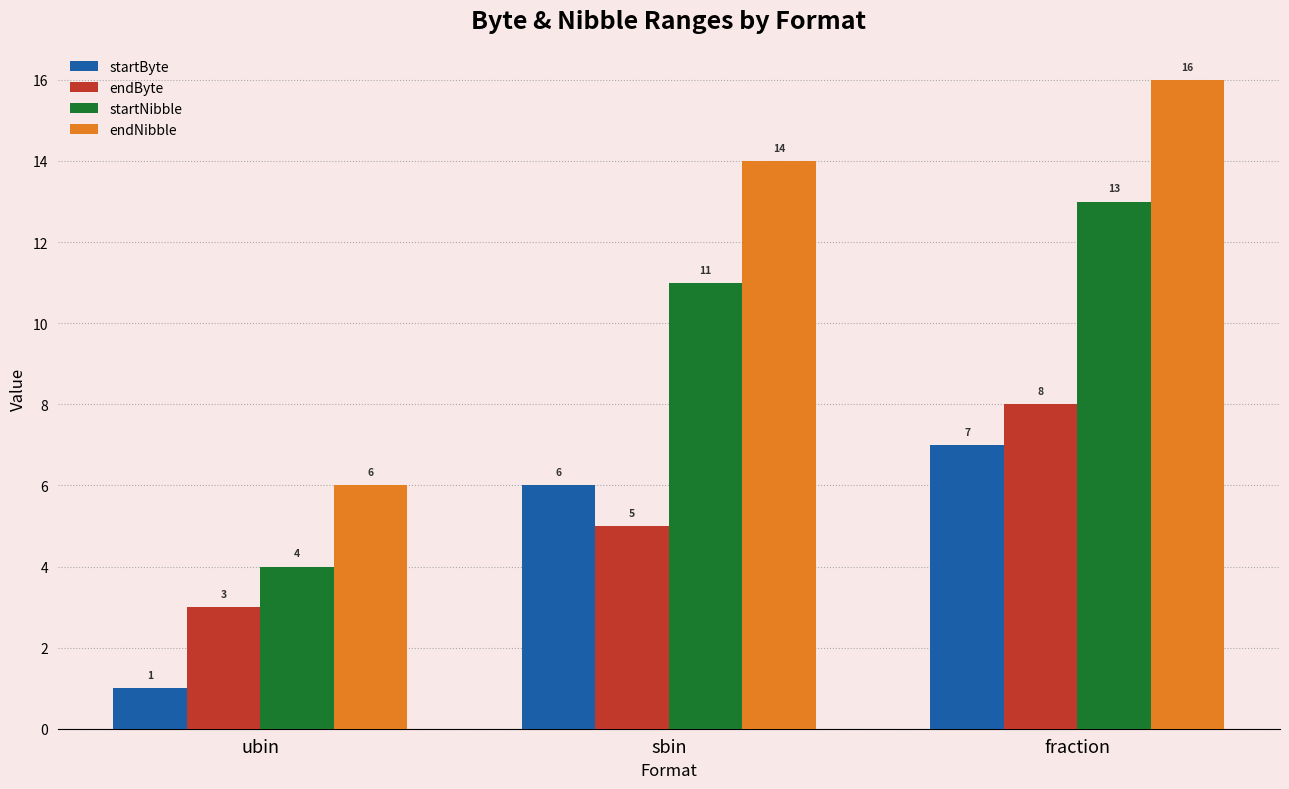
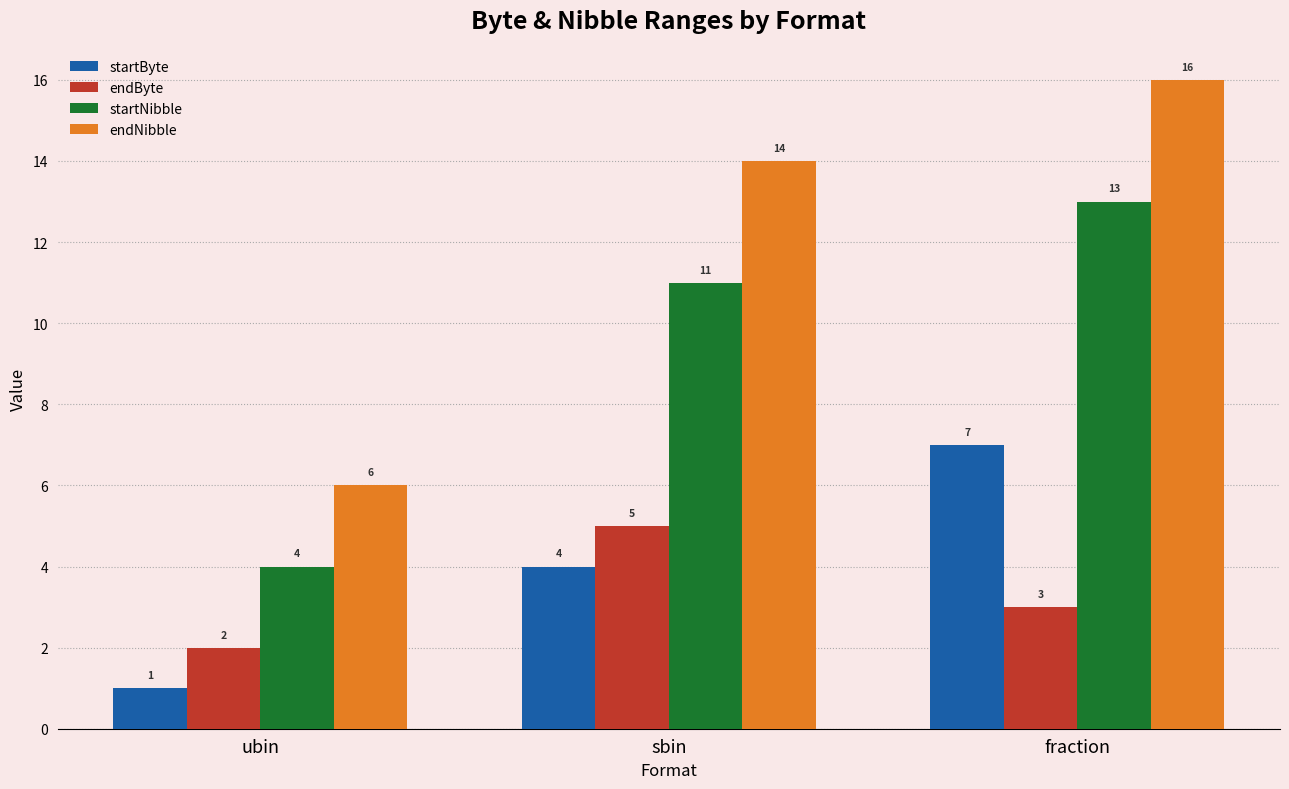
endByte, ubin: 3 -> 2
startByte, sbin: 6 -> 4
endByte, fraction: 8 -> 3
